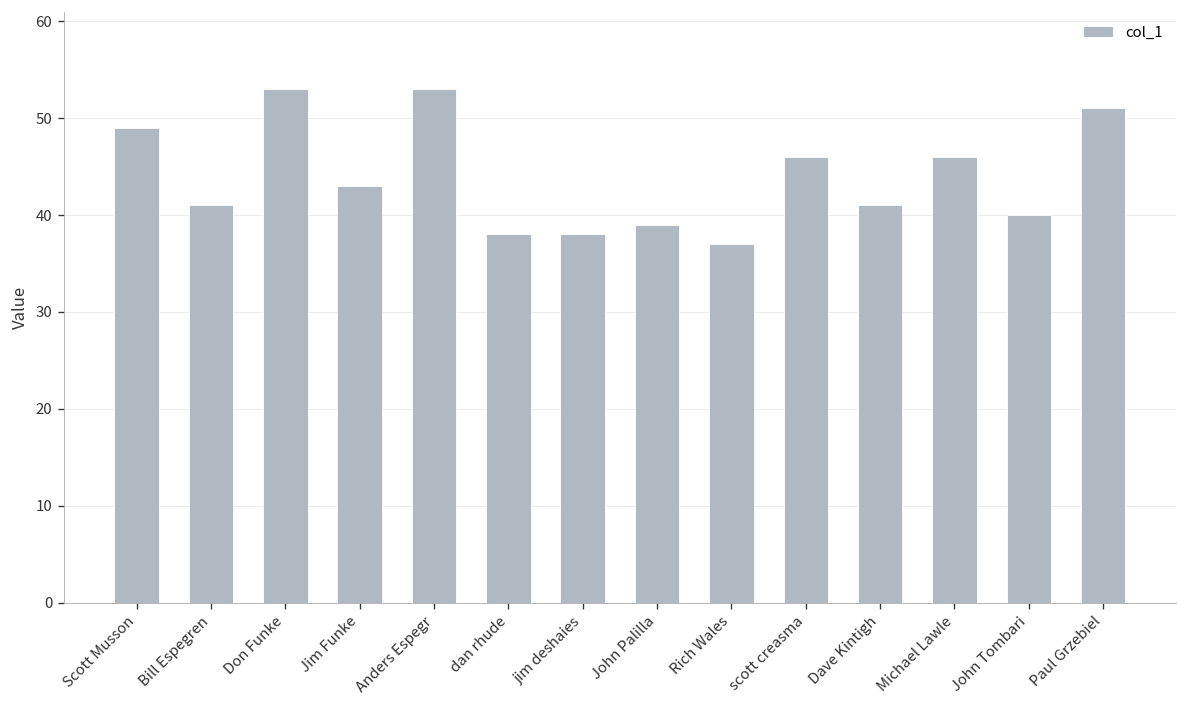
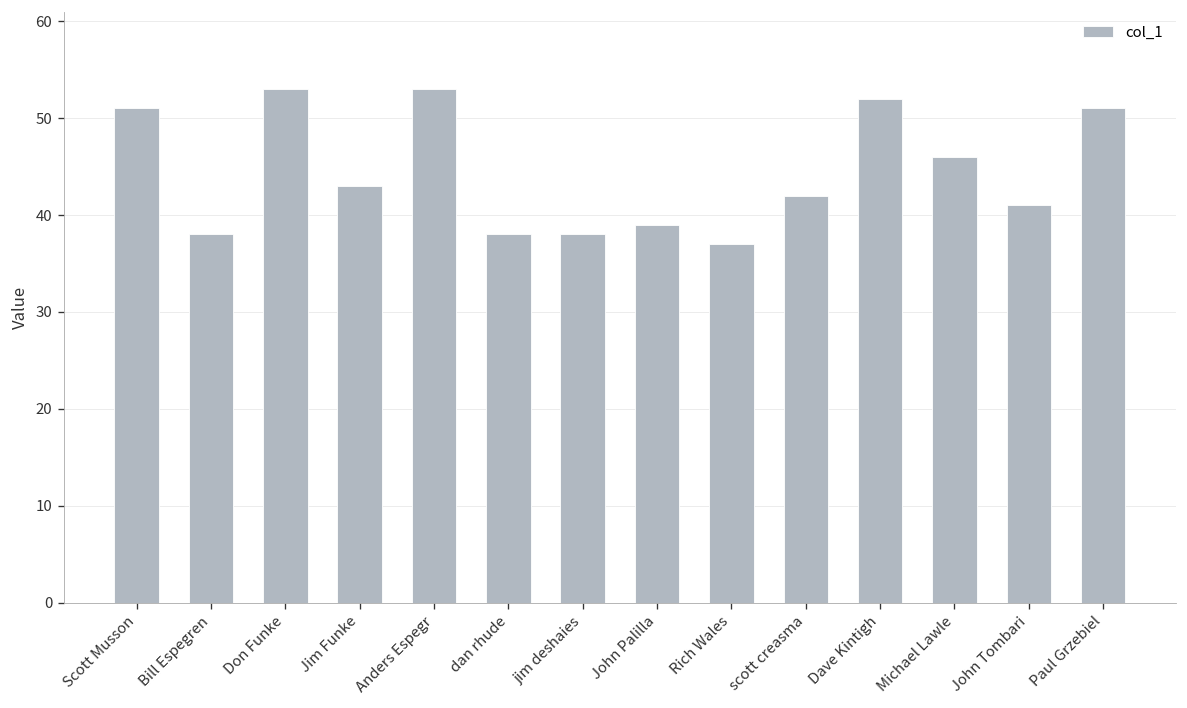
Scott Musson: 49 -> 51
Bill Espegren: 41 -> 38
scott creasma: 46 -> 42
Dave Kintigh: 41 -> 52
John Tombari: 40 -> 41
